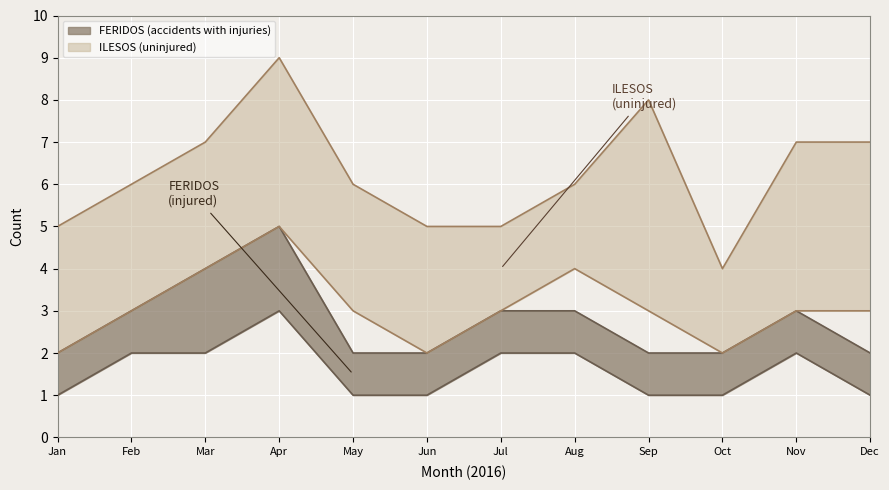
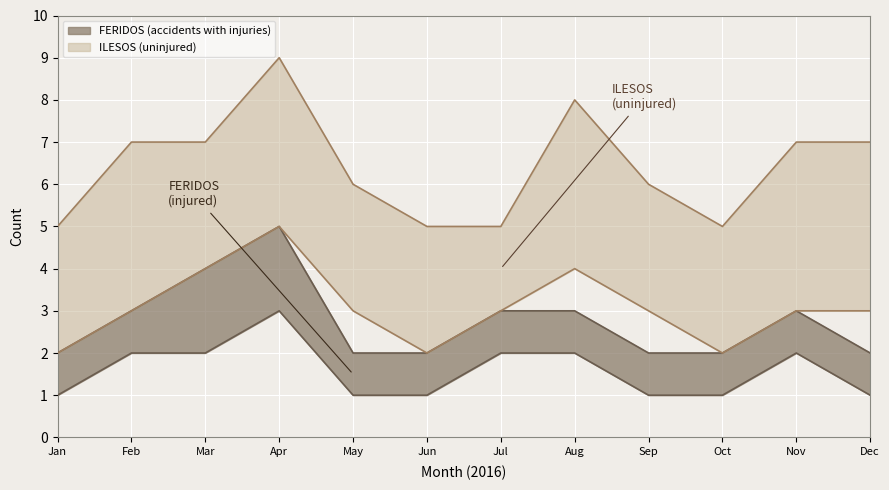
ILESOS (uninjured), Feb: 6 -> 7
ILESOS (uninjured), Aug: 6 -> 8
ILESOS (uninjured), Sep: 8 -> 6
ILESOS (uninjured), Oct: 4 -> 5
